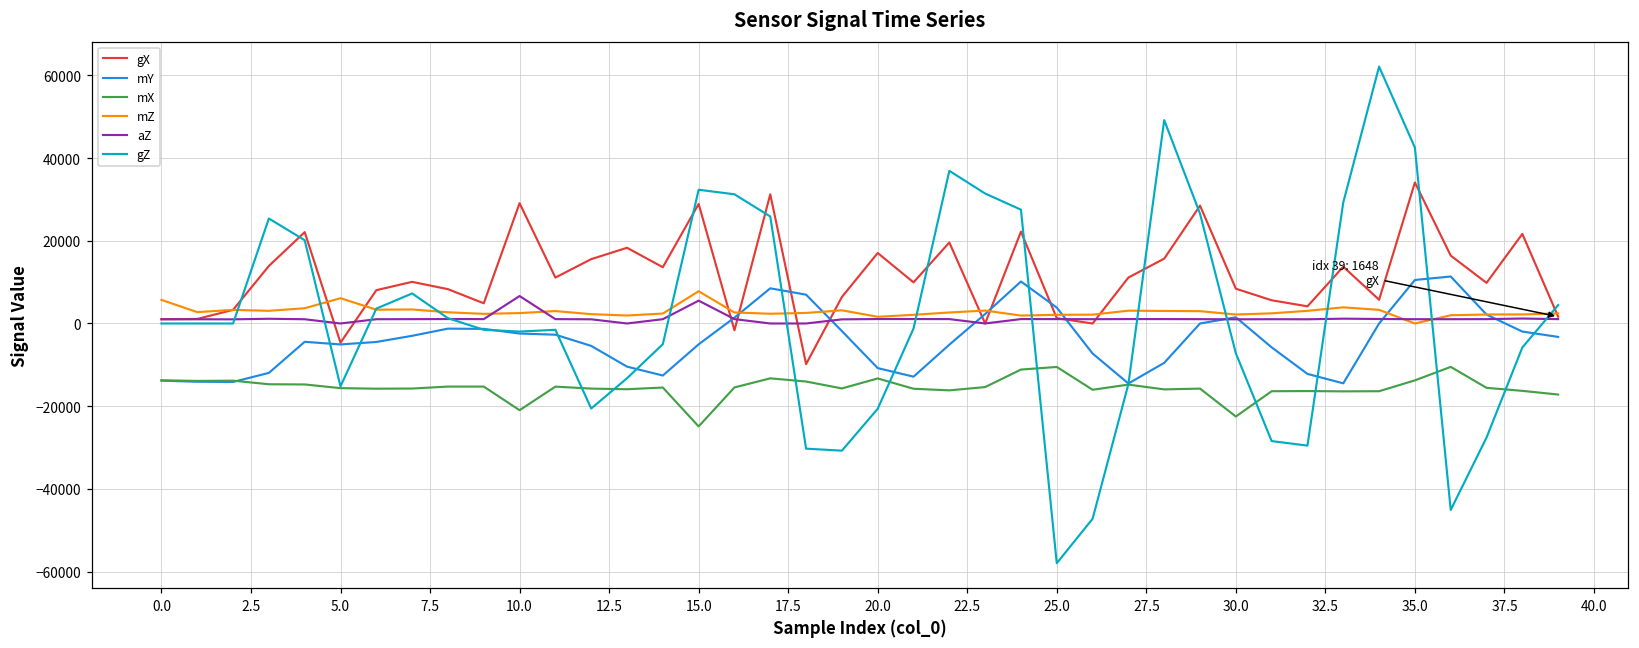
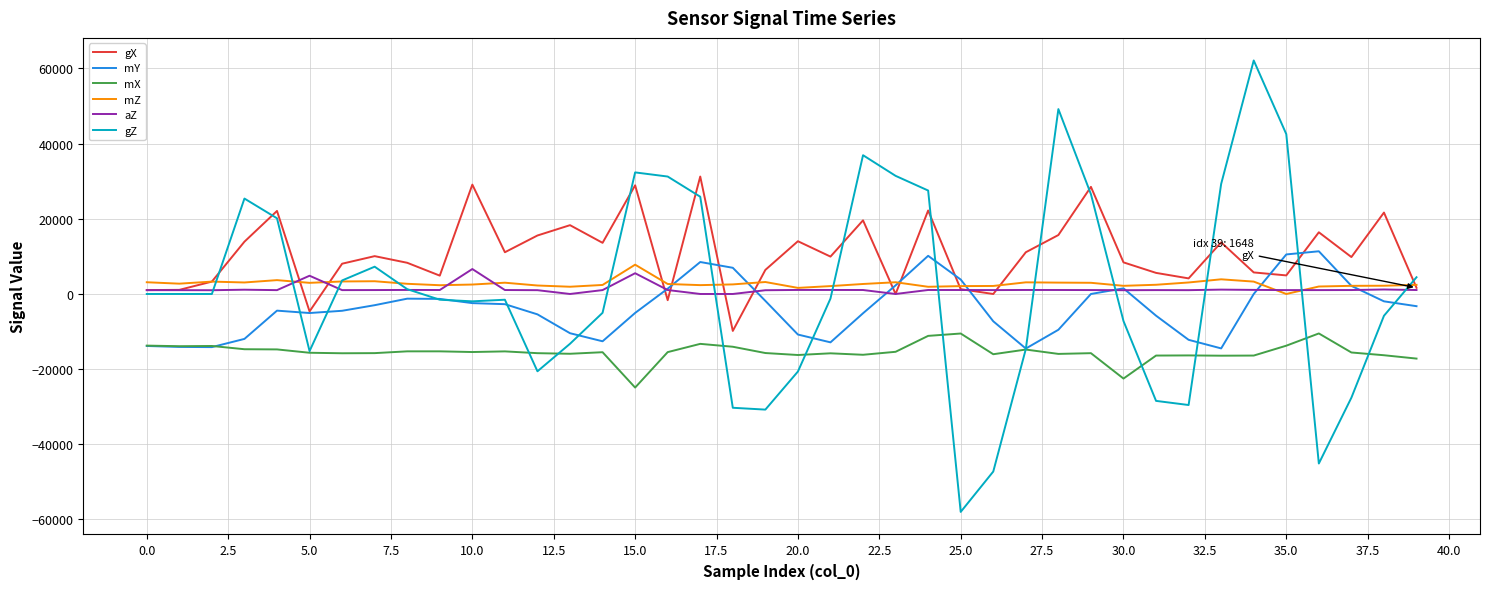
mZ, 0.0: 6000 -> 3000
mZ, 5.0: 6000 -> 3000
aZ, 5.0: 0 -> 5000
mX, 10.0: -21000 -> -15000
gX, 20.0: 17000 -> 14000
mX, 20.0: -13000 -> -16000
gX, 35.0: 34000 -> 5000
